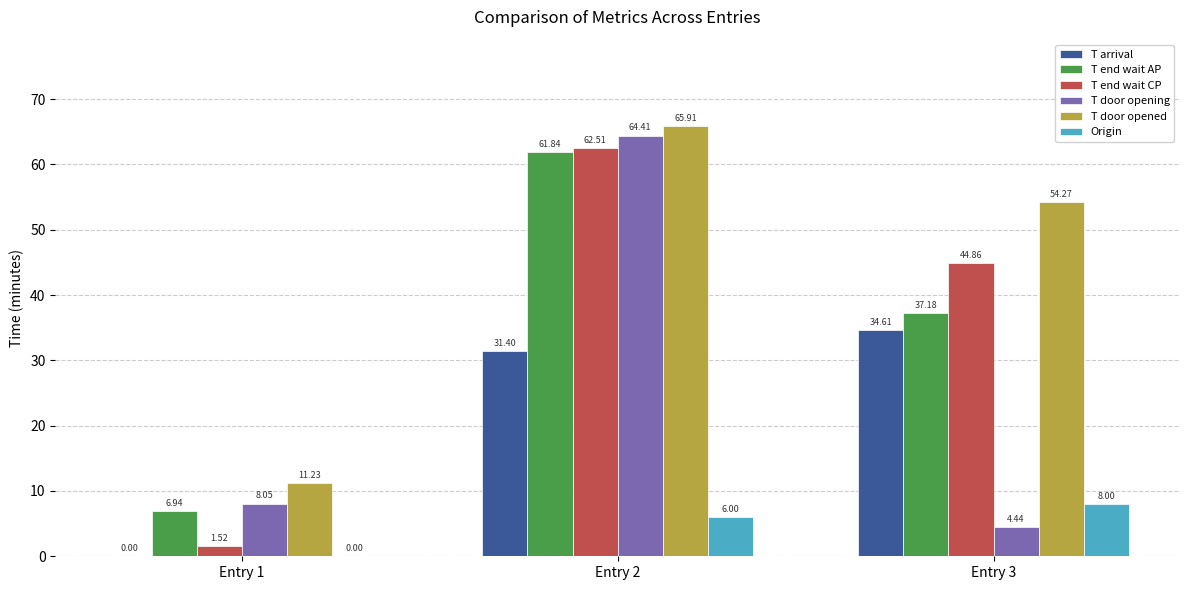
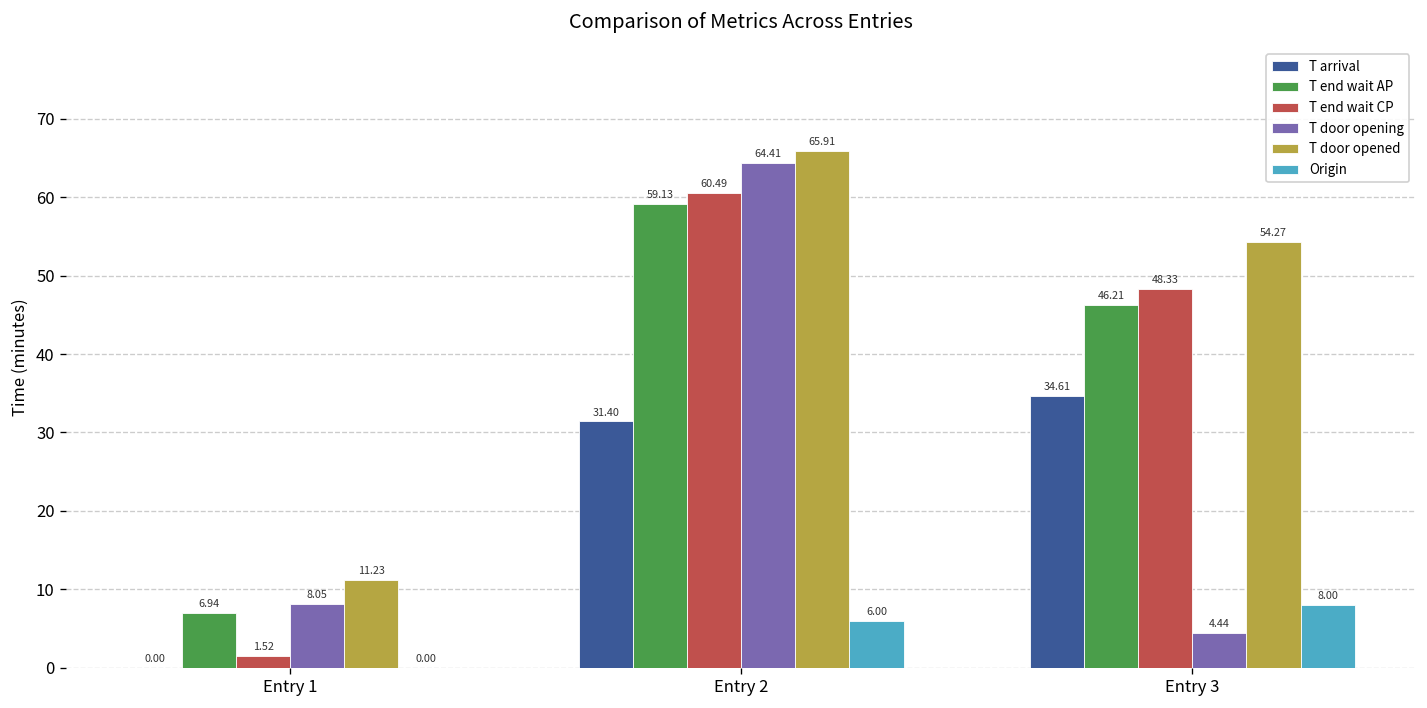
T end wait AP, Entry 2: 61.84 -> 59.13
T end wait CP, Entry 2: 62.51 -> 60.49
T end wait AP, Entry 3: 37.18 -> 46.21
T end wait CP, Entry 3: 44.86 -> 48.33
